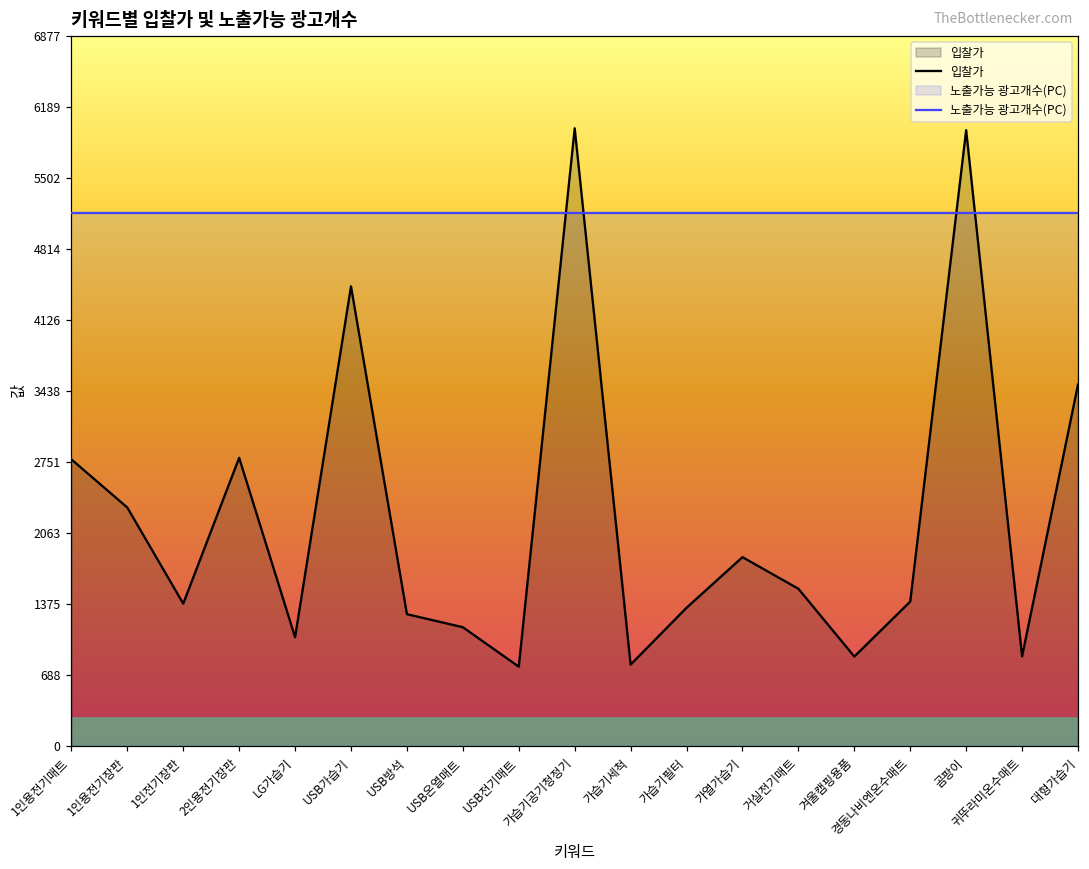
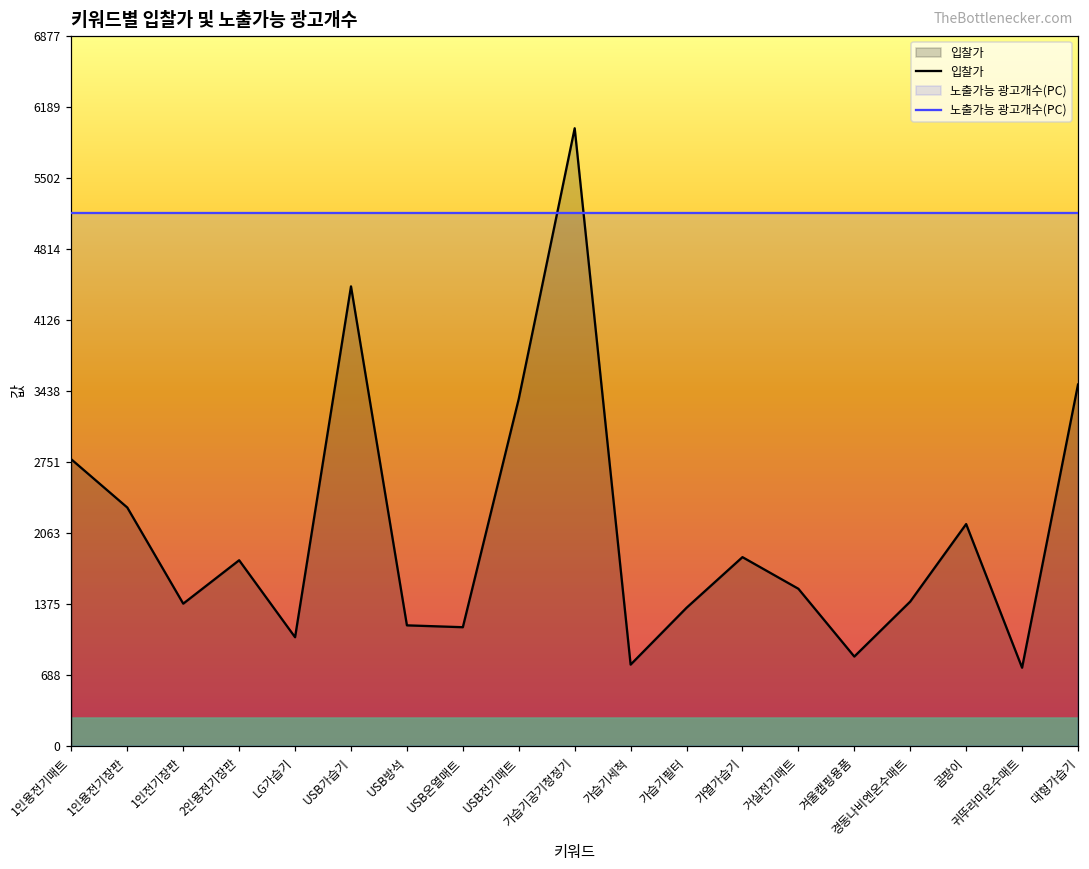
입찰가, 2인용전기장판: 2800 -> 1800
입찰가, USB방석: 1300 -> 1200
입찰가, USB전기매트: 800 -> 3400
입찰가, 곰팡이: 6000 -> 2200
입찰가, 귀뚜라미온수매트: 900 -> 800
